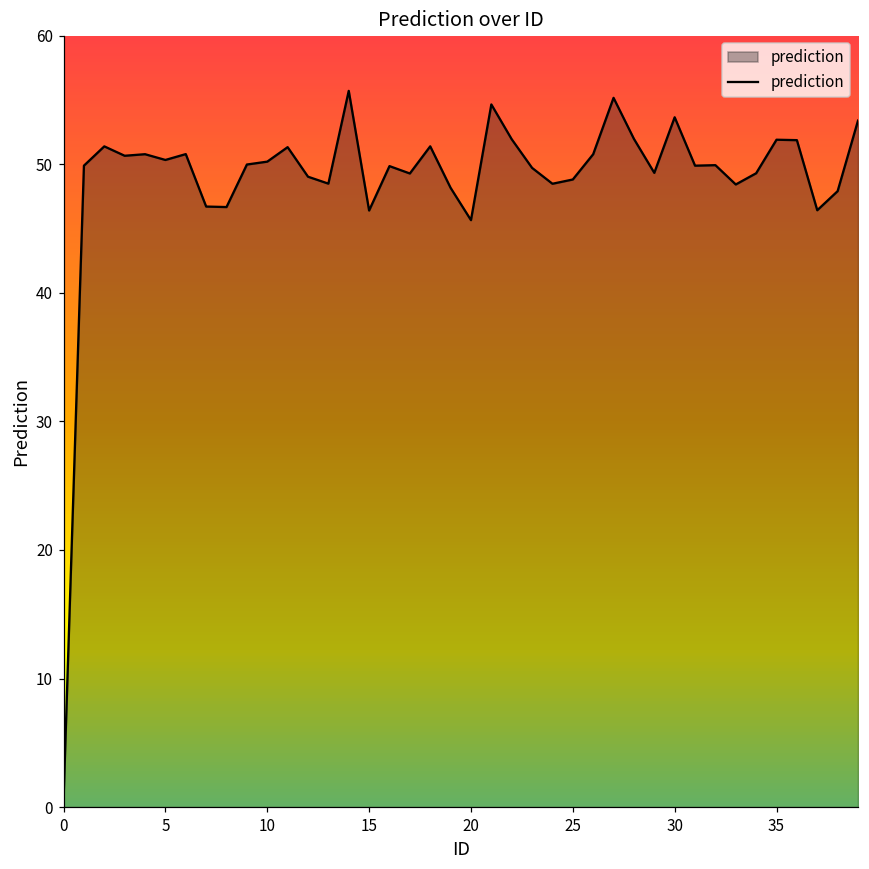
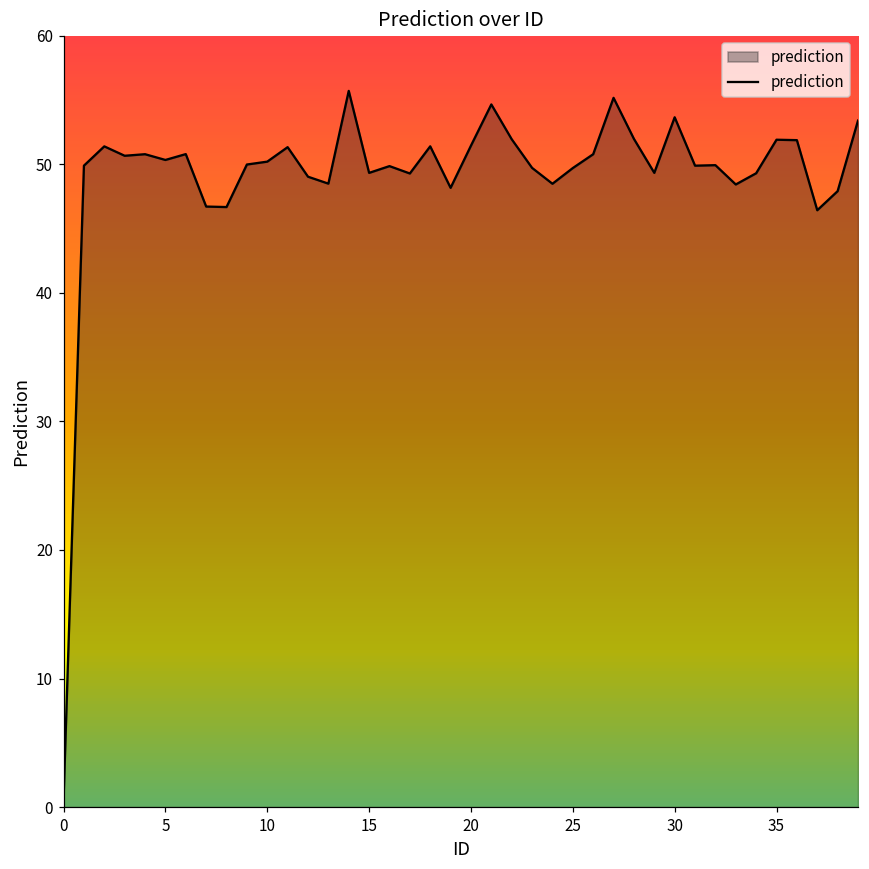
15: 46.4 -> 49.3
20: 45.6 -> 51.4
25: 48.8 -> 49.7
